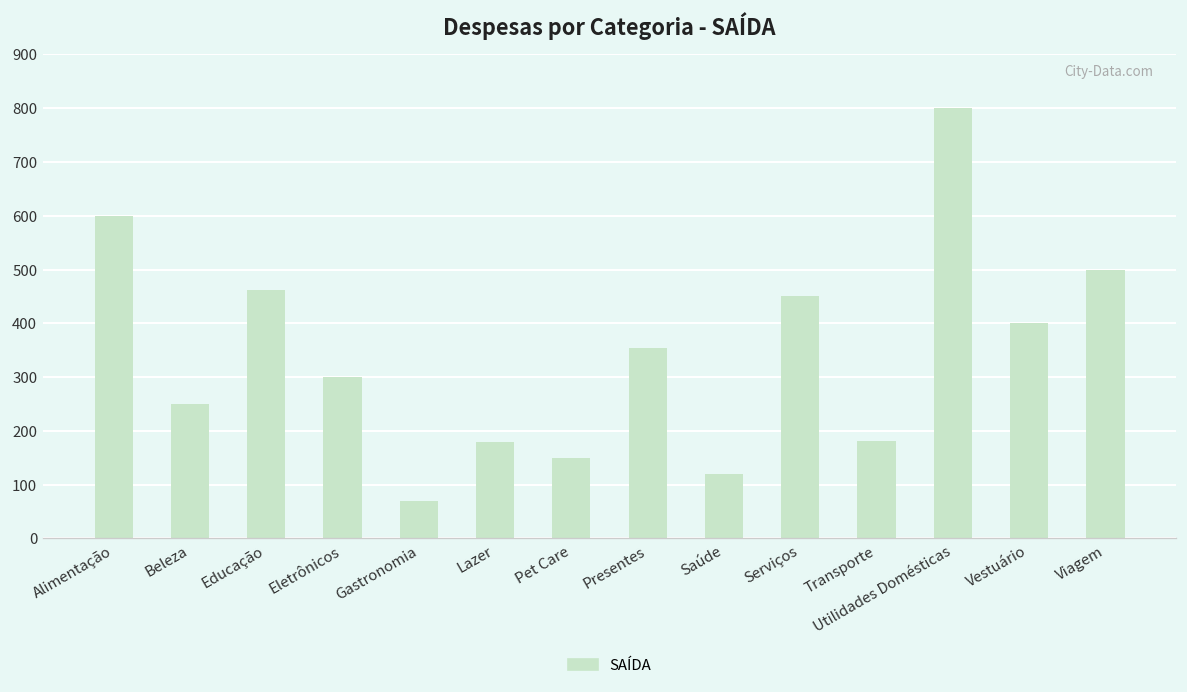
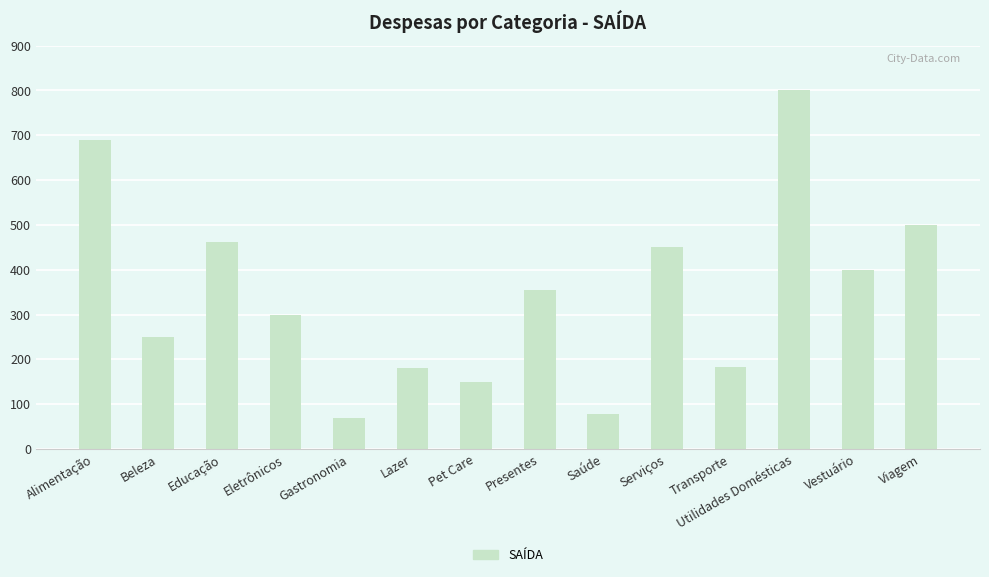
Alimentação: 600 -> 690
Saúde: 120 -> 80
